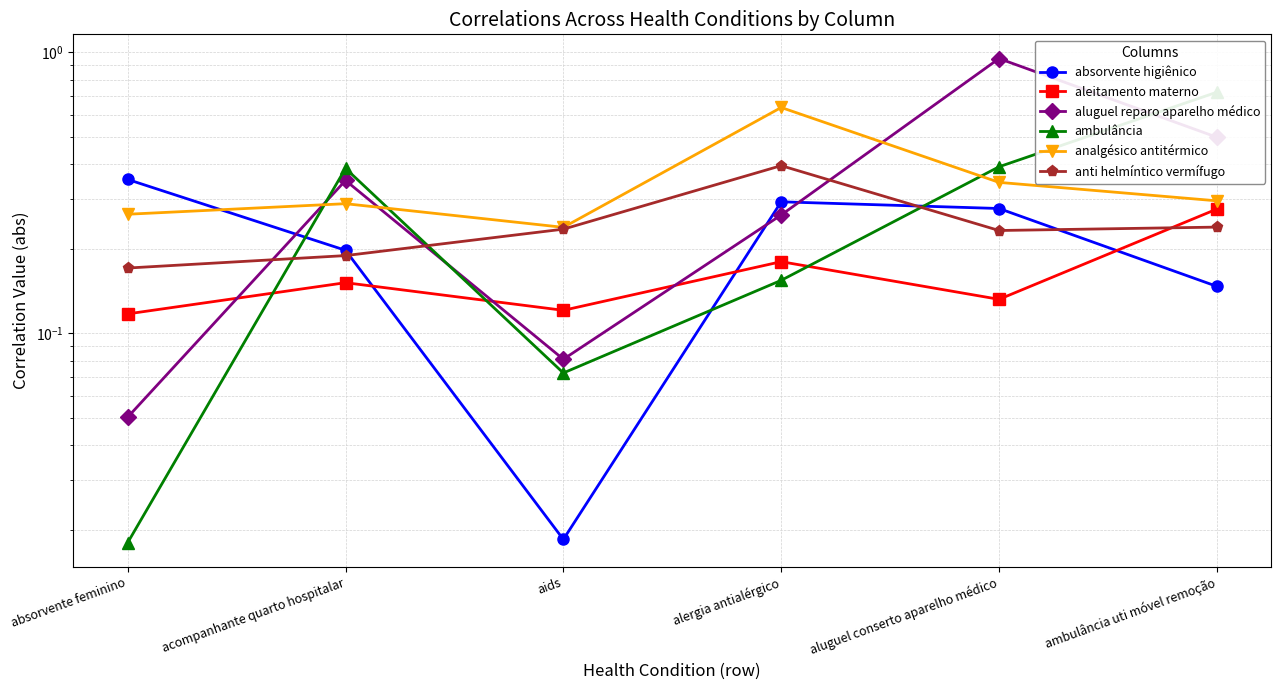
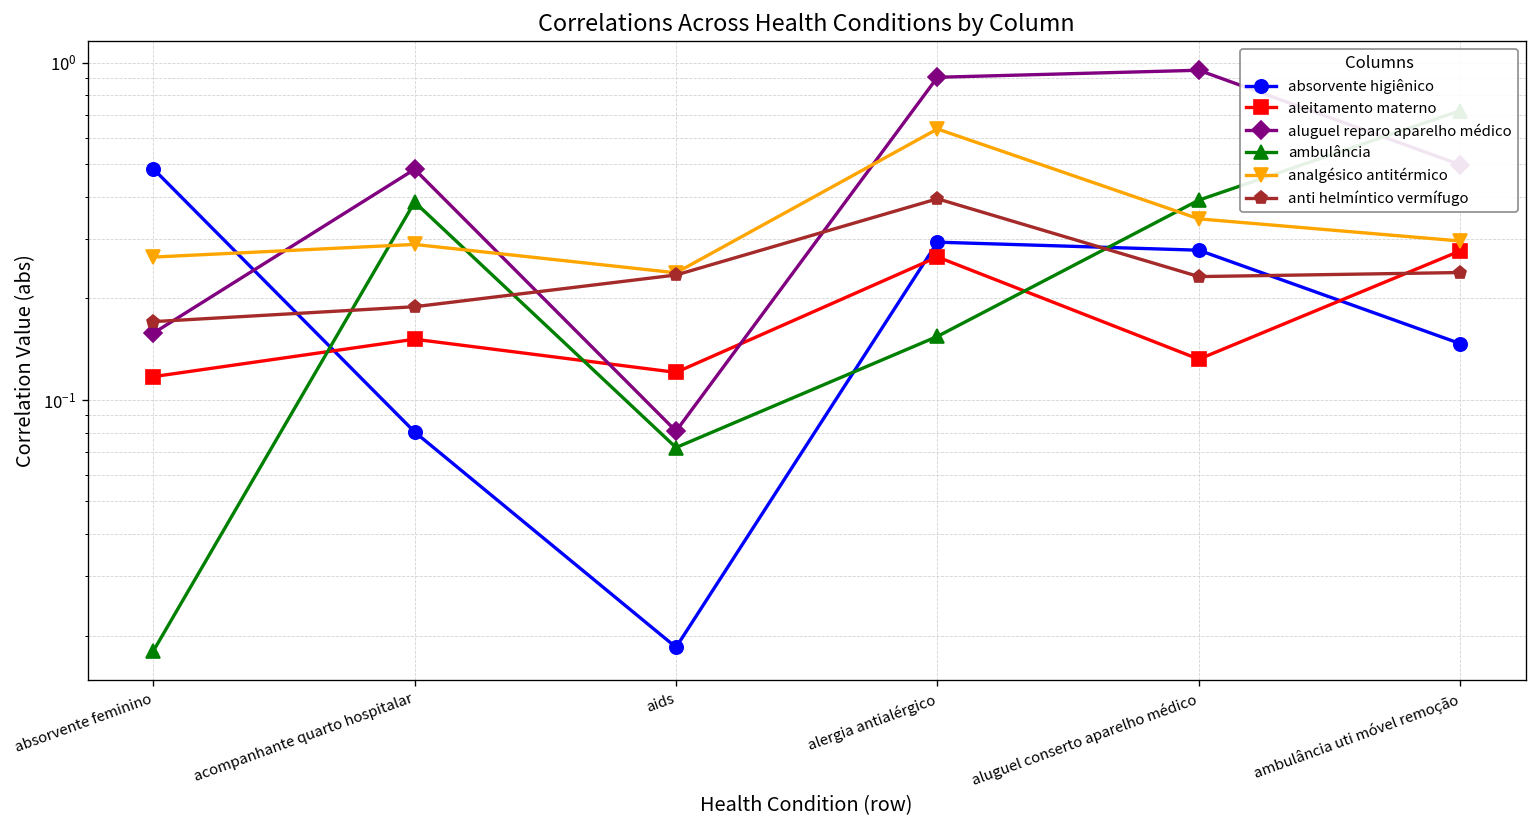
absorvente higiênico, absorvente feminino: 0.35 -> 0.49
aluguel reparo aparelho médico, absorvente feminino: 0.050 -> 0.16
absorvente higiênico, acompanhante quarto hospitalar: 0.20 -> 0.080
aluguel reparo aparelho médico, acompanhante quarto hospitalar: 0.35 -> 0.48
aleitamento materno, alergia antialérgico: 0.18 -> 0.27
aluguel reparo aparelho médico, alergia antialérgico: 0.26 -> 0.91
